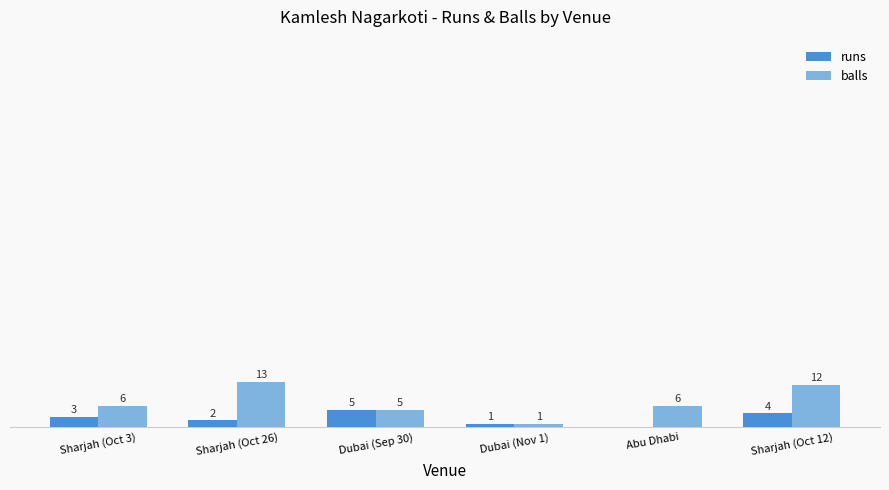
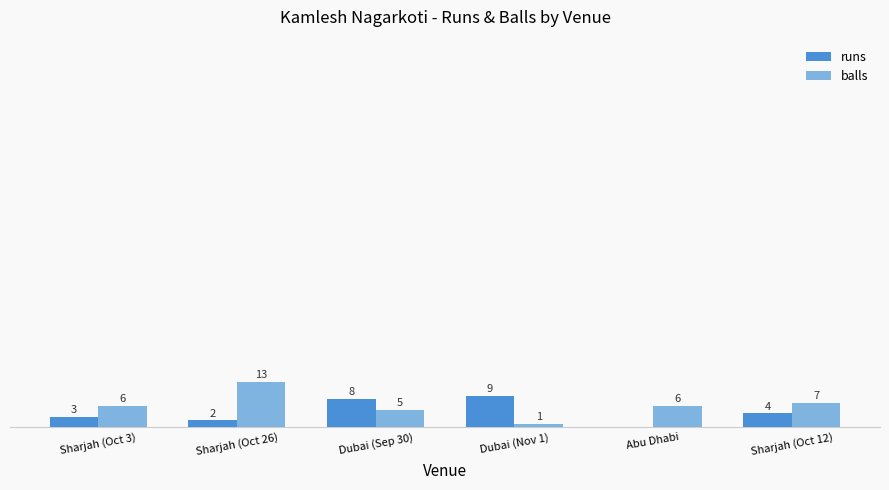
runs, Dubai (Sep 30): 5 -> 8
runs, Dubai (Nov 1): 1 -> 9
balls, Sharjah (Oct 12): 12 -> 7
